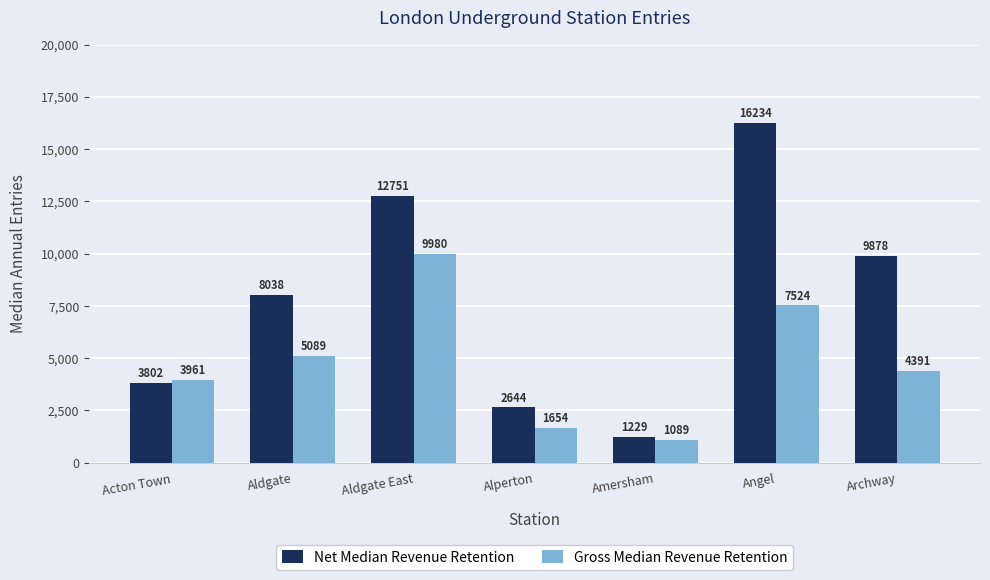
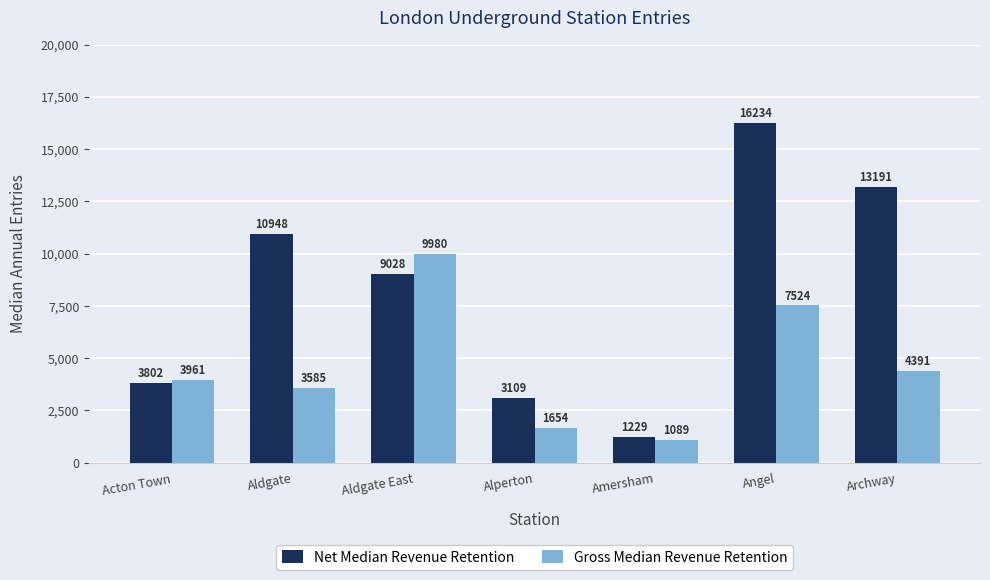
Net Median Revenue Retention, Aldgate: 8038 -> 10948
Gross Median Revenue Retention, Aldgate: 5089 -> 3585
Net Median Revenue Retention, Aldgate East: 12751 -> 9028
Net Median Revenue Retention, Alperton: 2644 -> 3109
Net Median Revenue Retention, Archway: 9878 -> 13191
